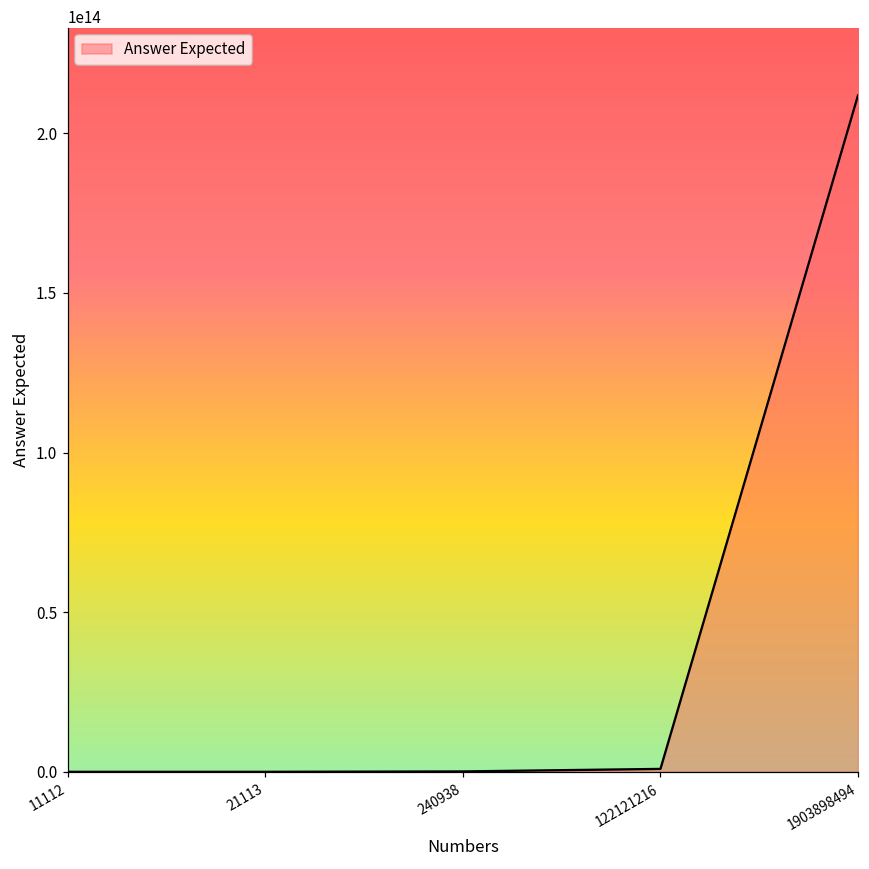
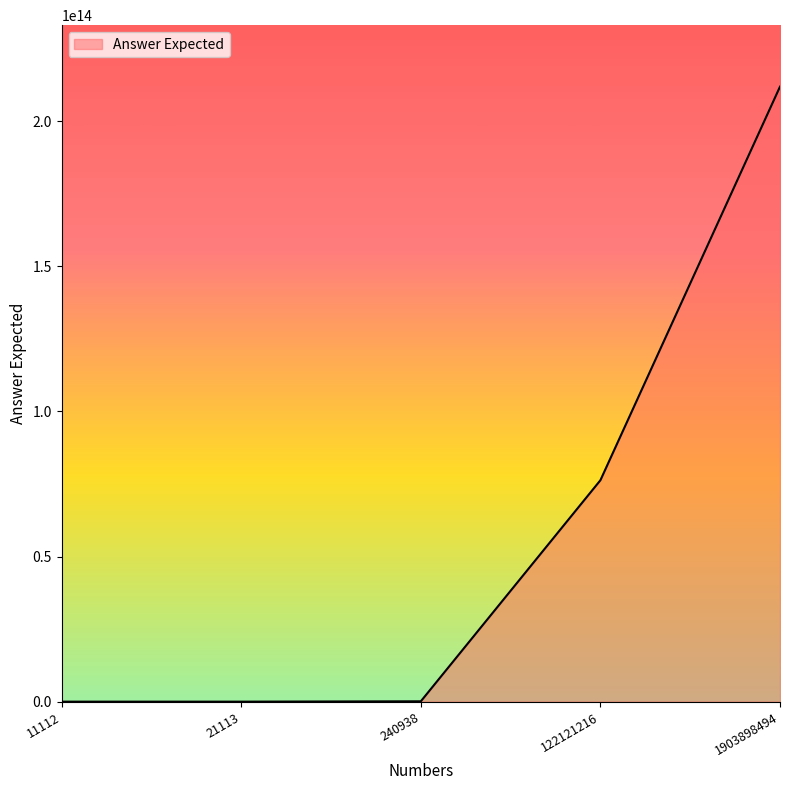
122121216: 1000000000000 -> 76000000000000
